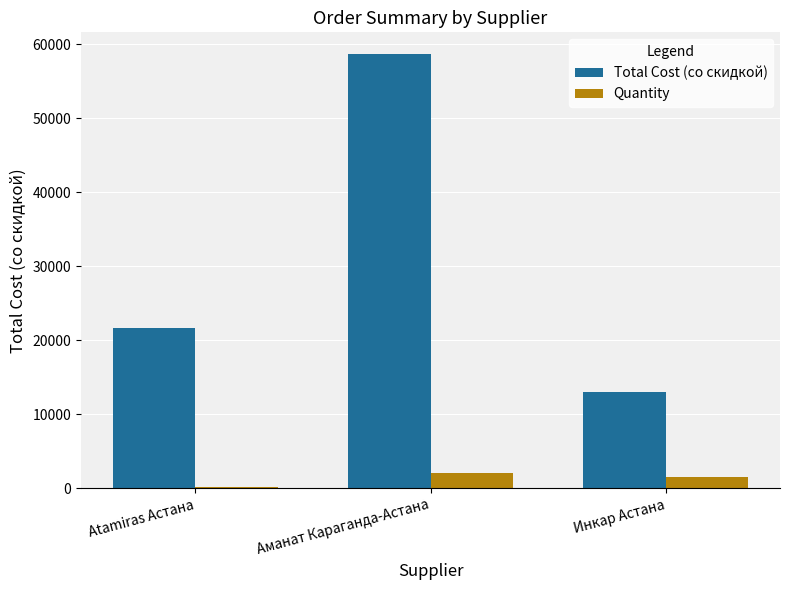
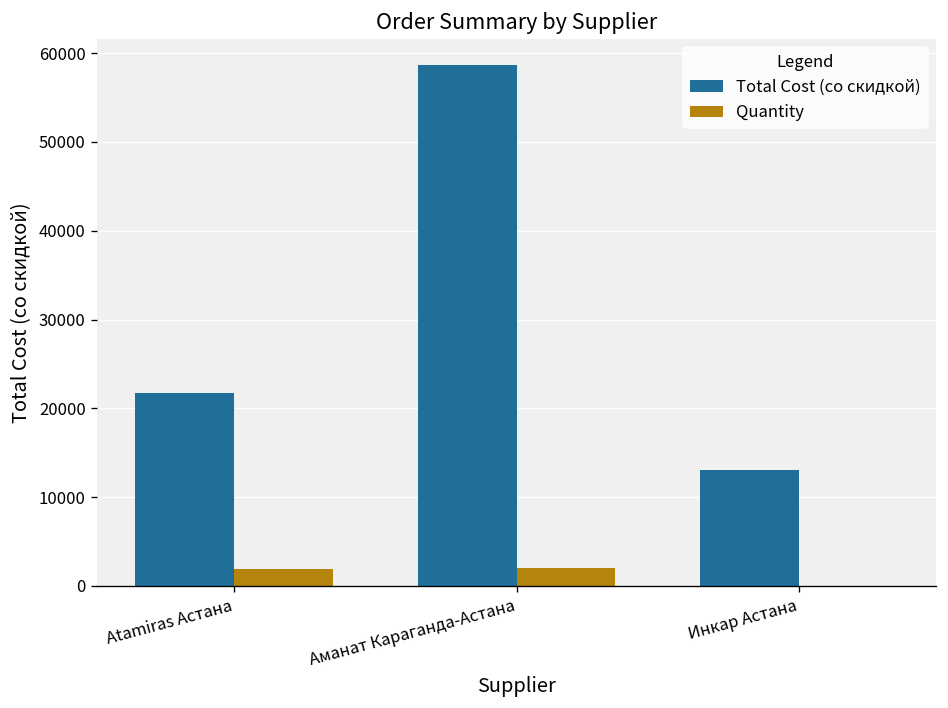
Quantity, Atamiras Астана: 0 -> 2000
Quantity, Инкар Астана: 2000 -> 0
